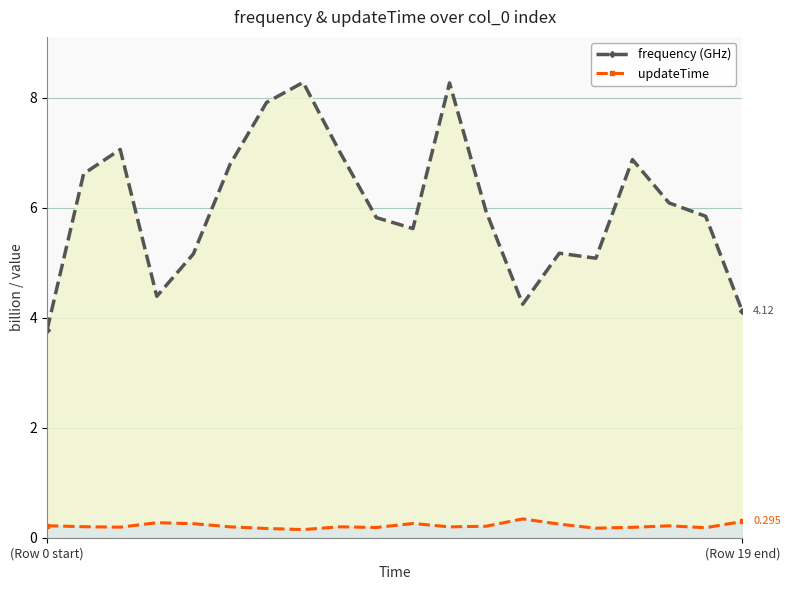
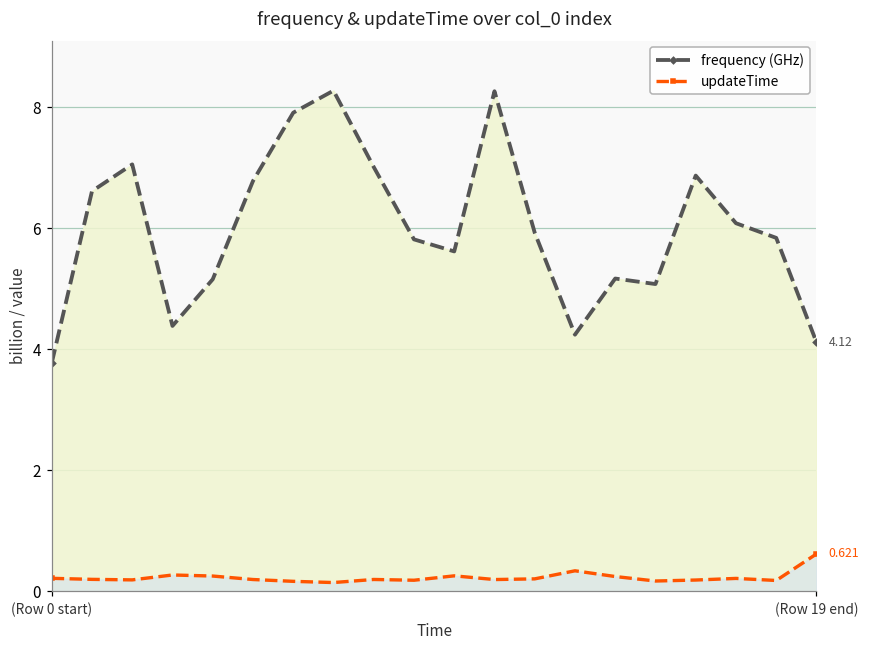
updateTime, (Row 19 end): 0.295 -> 0.621
